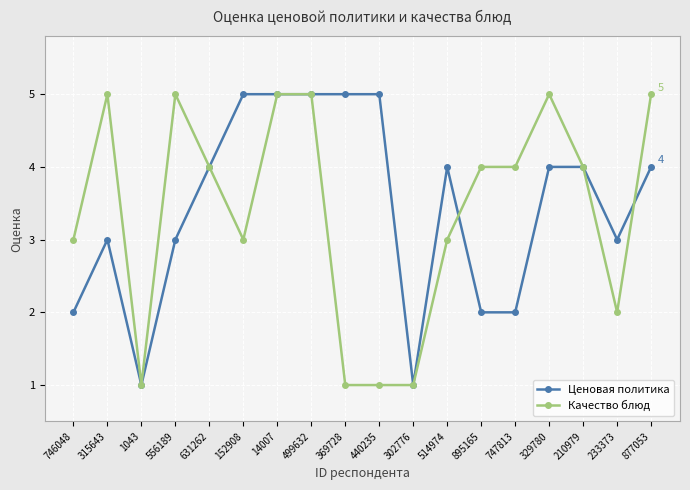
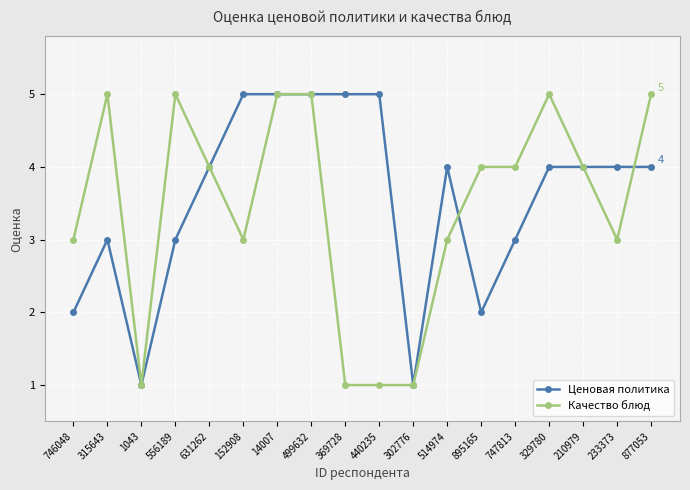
Ценовая политика, 747813: 2 -> 3
Ценовая политика, 233373: 3 -> 4
Качество блюд, 233373: 2 -> 3
